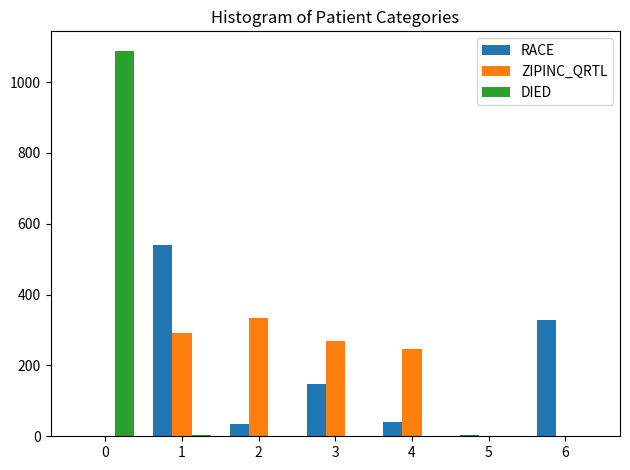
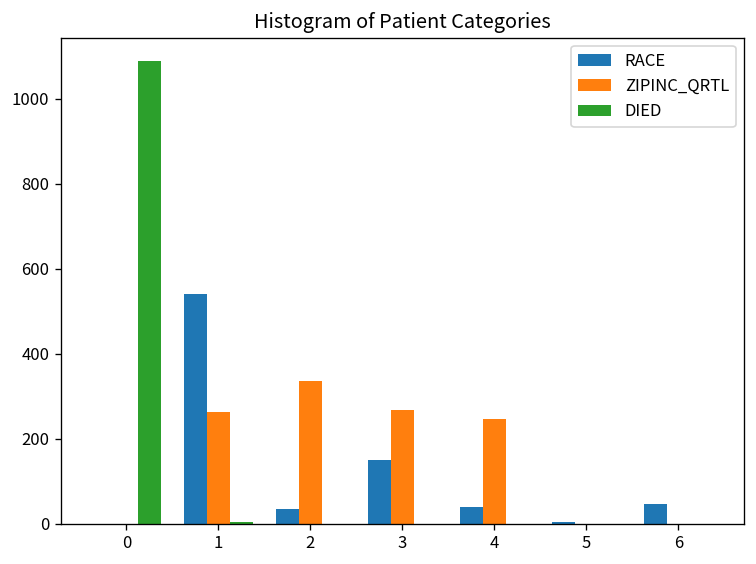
ZIPINC_QRTL, 1: 290 -> 260
RACE, 6: 330 -> 50
